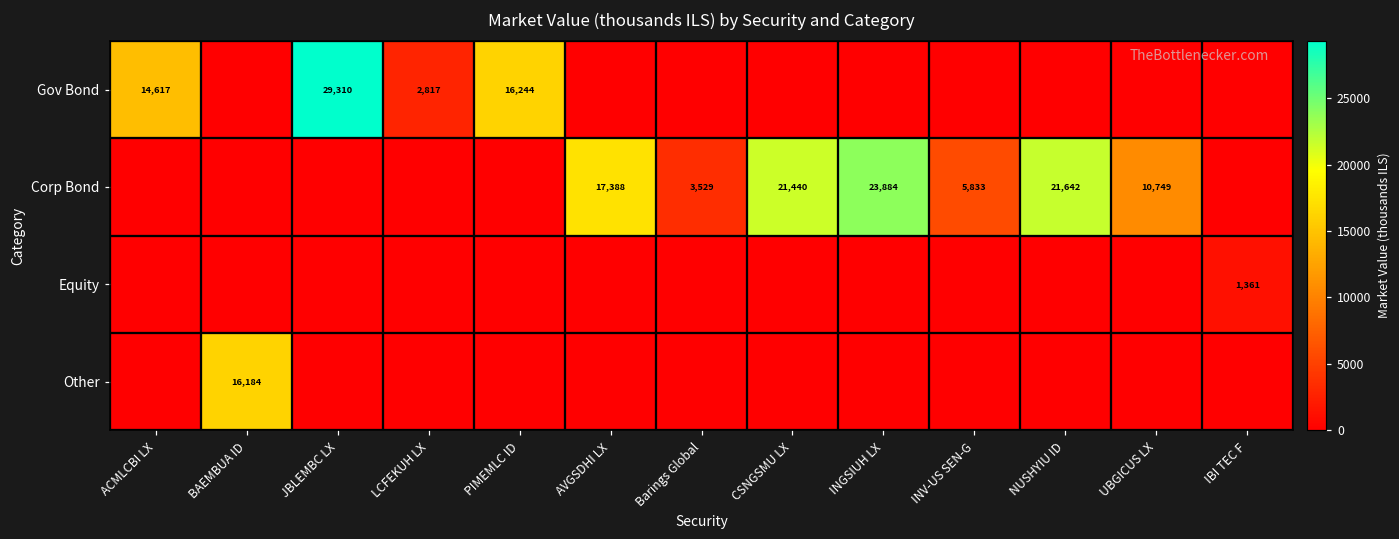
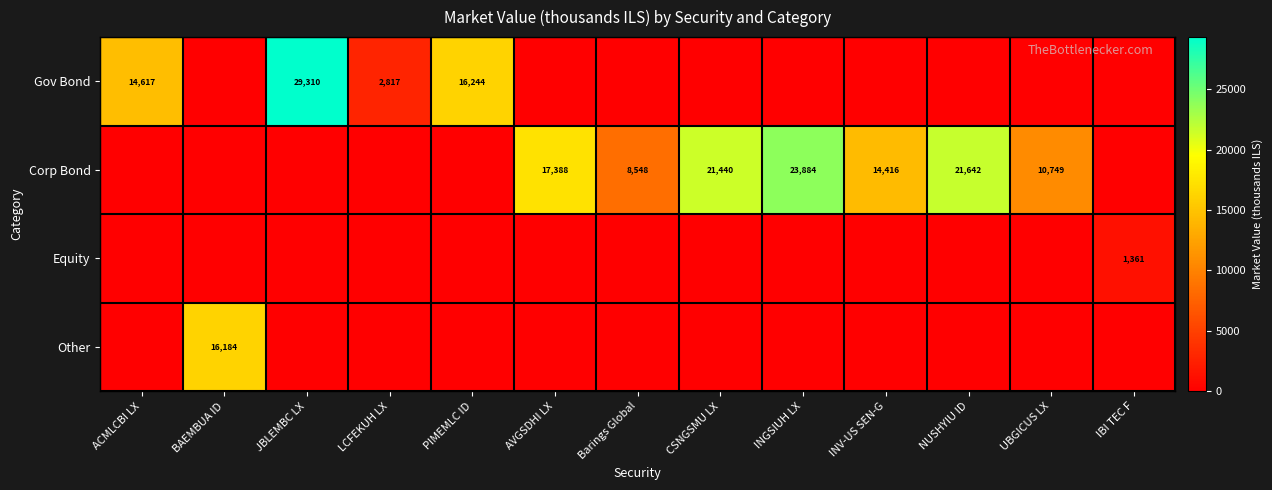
Corp Bond, Barings Global: 3,529 -> 8,548
Corp Bond, INV-US SEN-G: 5,833 -> 14,416
